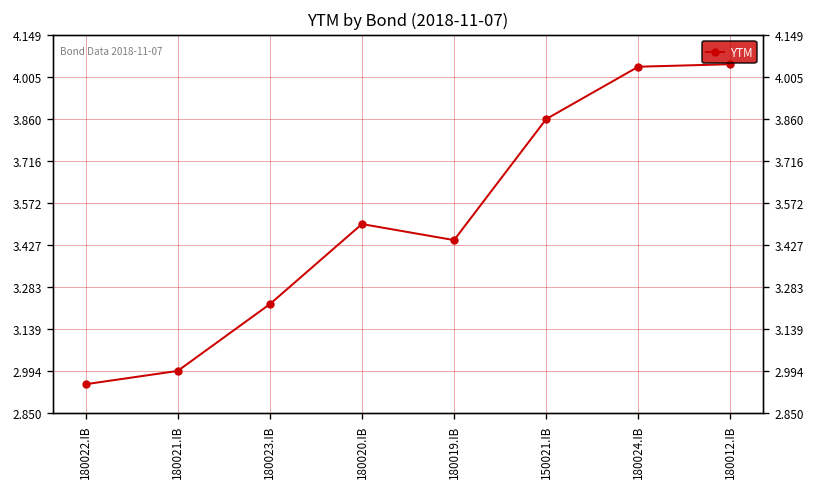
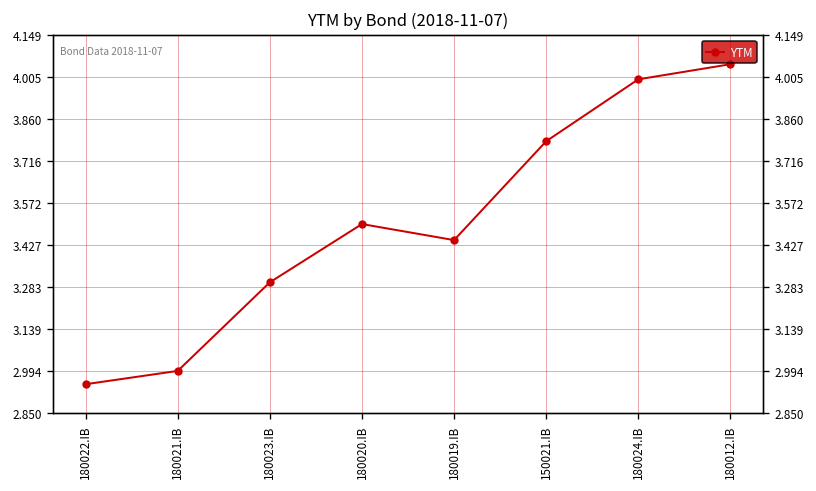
180023.IB: 3.22 -> 3.30
150021.IB: 3.86 -> 3.78
180024.IB: 4.04 -> 4.00
